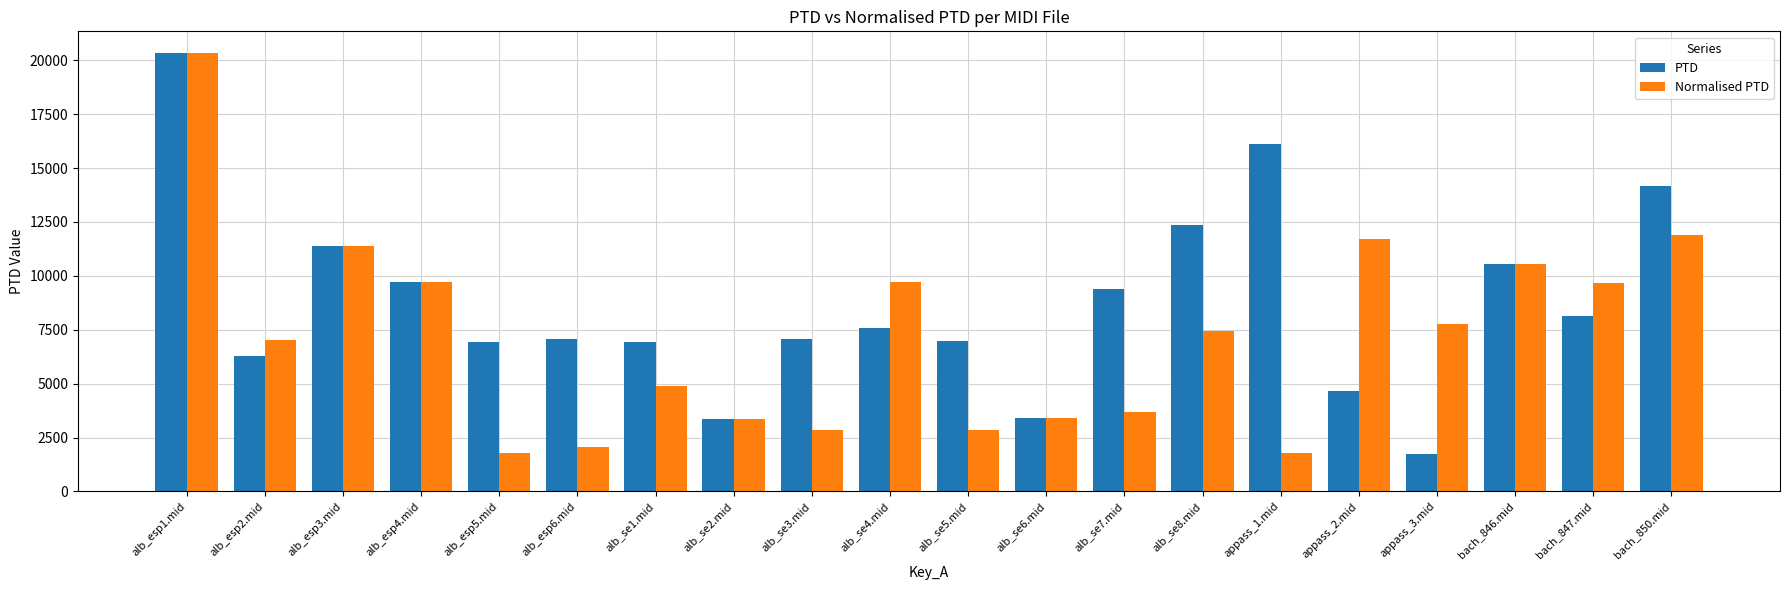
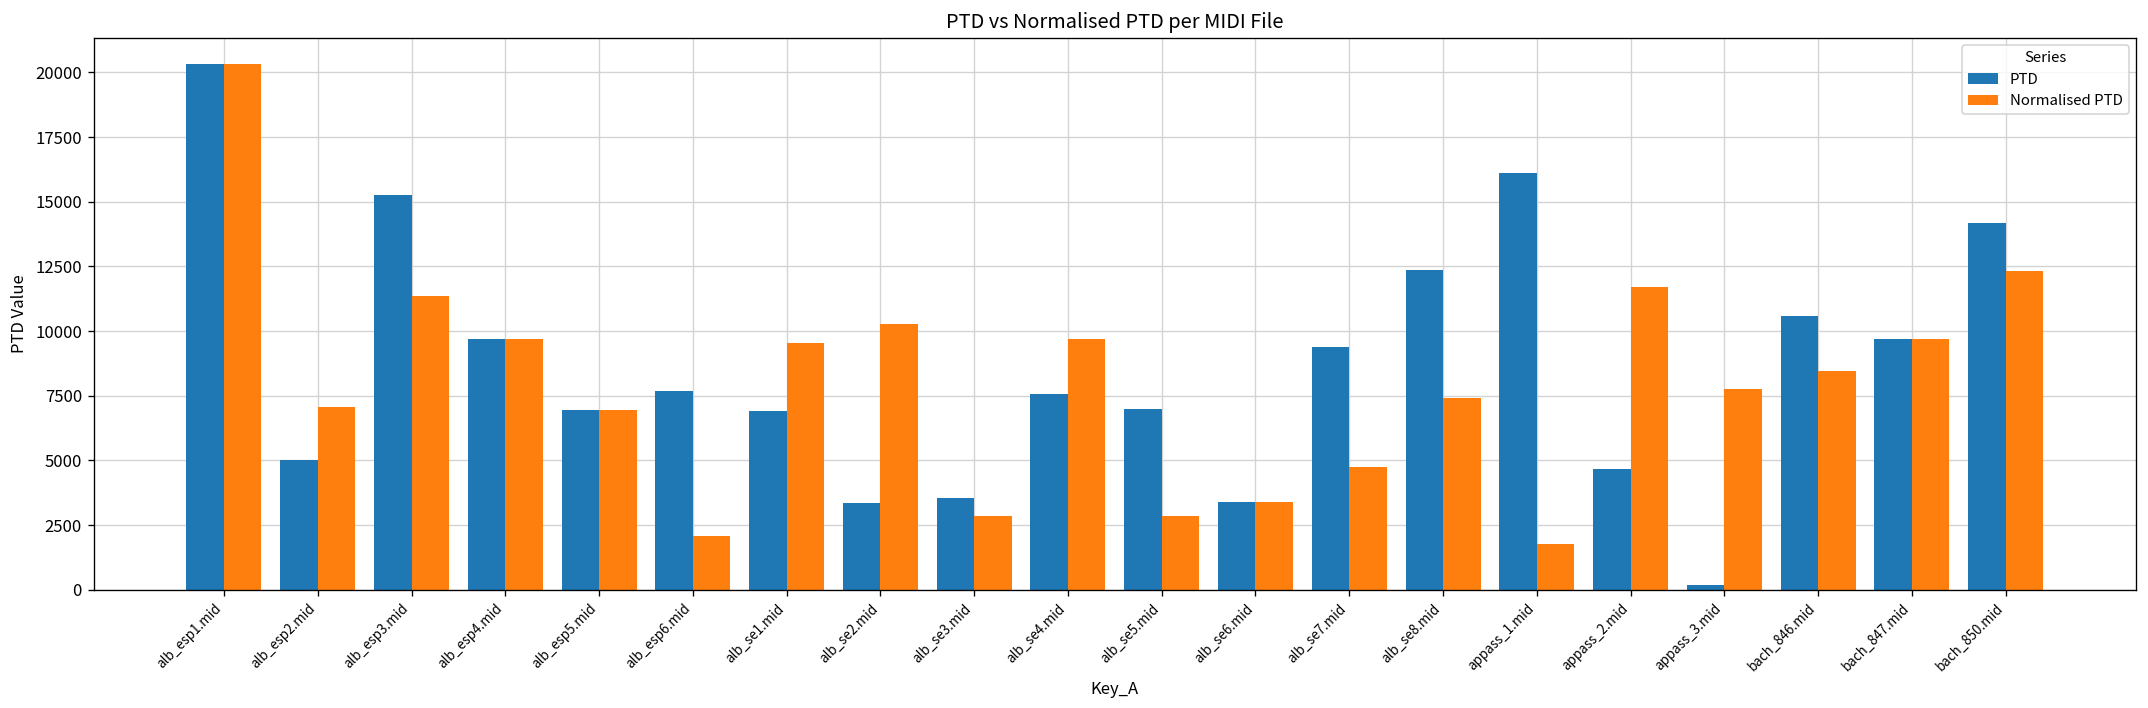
PTD, alb_esp2.mid: 6300 -> 5000
PTD, alb_esp3.mid: 11400 -> 15200
Normalised PTD, alb_esp5.mid: 1800 -> 7000
PTD, alb_esp6.mid: 7100 -> 7700
Normalised PTD, alb_se1.mid: 4900 -> 9500
Normalised PTD, alb_se2.mid: 3400 -> 10300
PTD, alb_se3.mid: 7100 -> 3500
Normalised PTD, alb_se7.mid: 3700 -> 4800
PTD, appass_3.mid: 1700 -> 200
Normalised PTD, bach_846.mid: 10600 -> 8500
PTD, bach_847.mid: 8100 -> 9700
Normalised PTD, bach_850.mid: 11900 -> 12300
